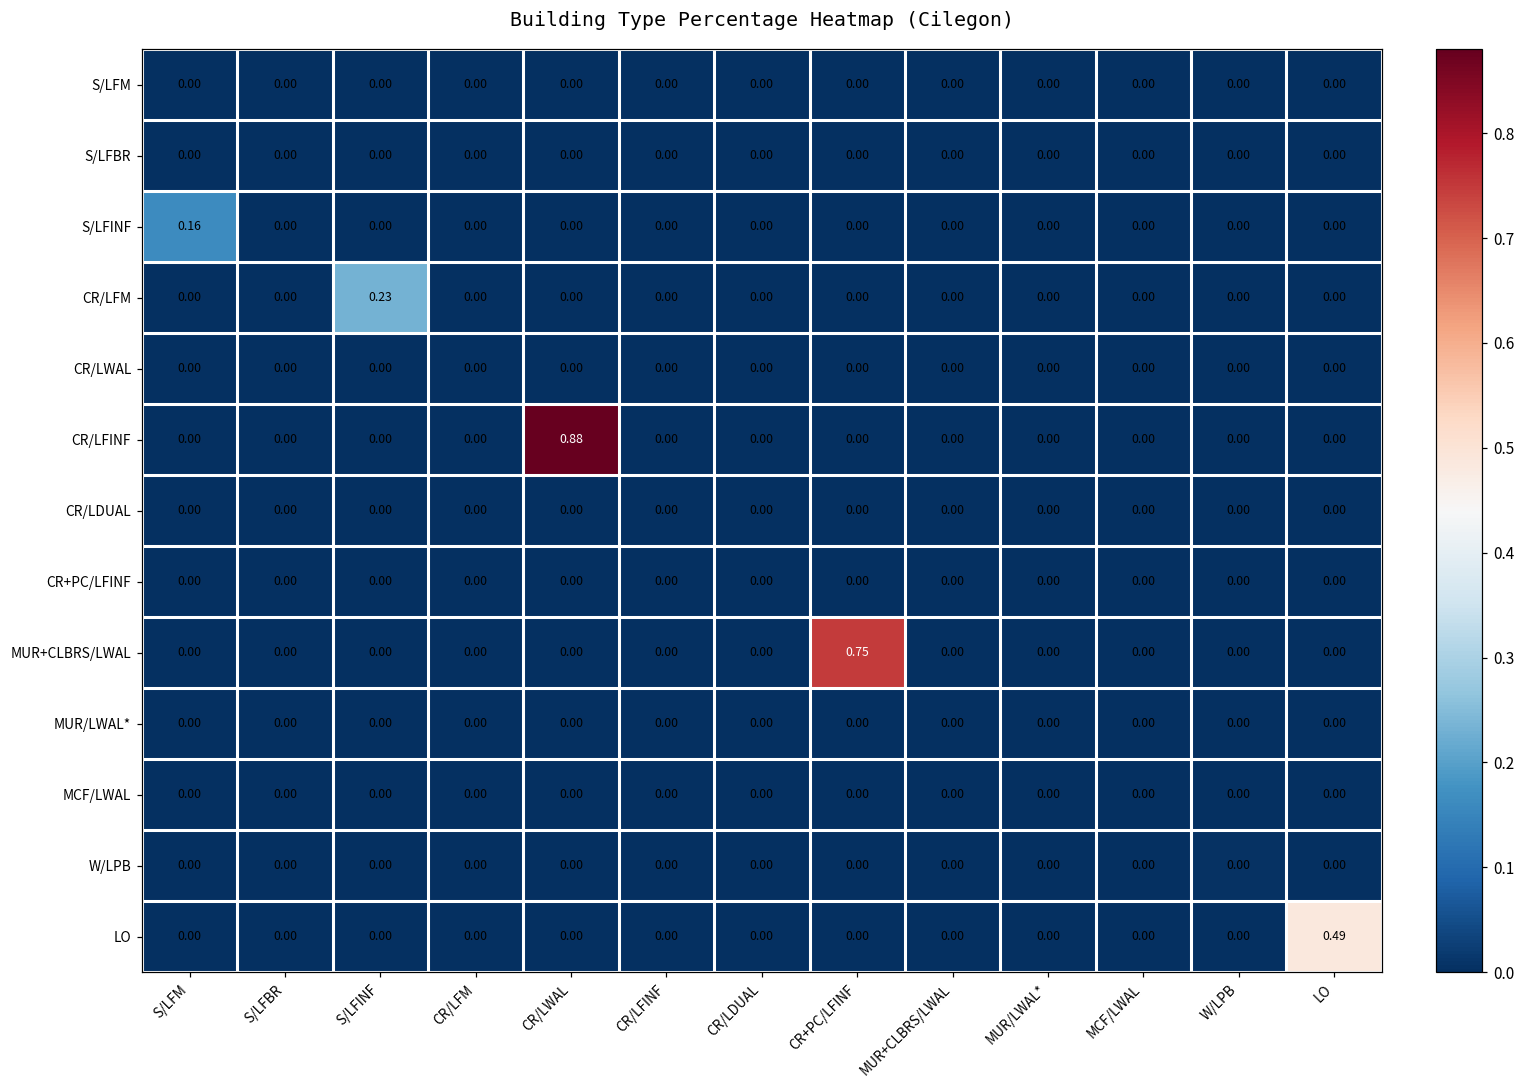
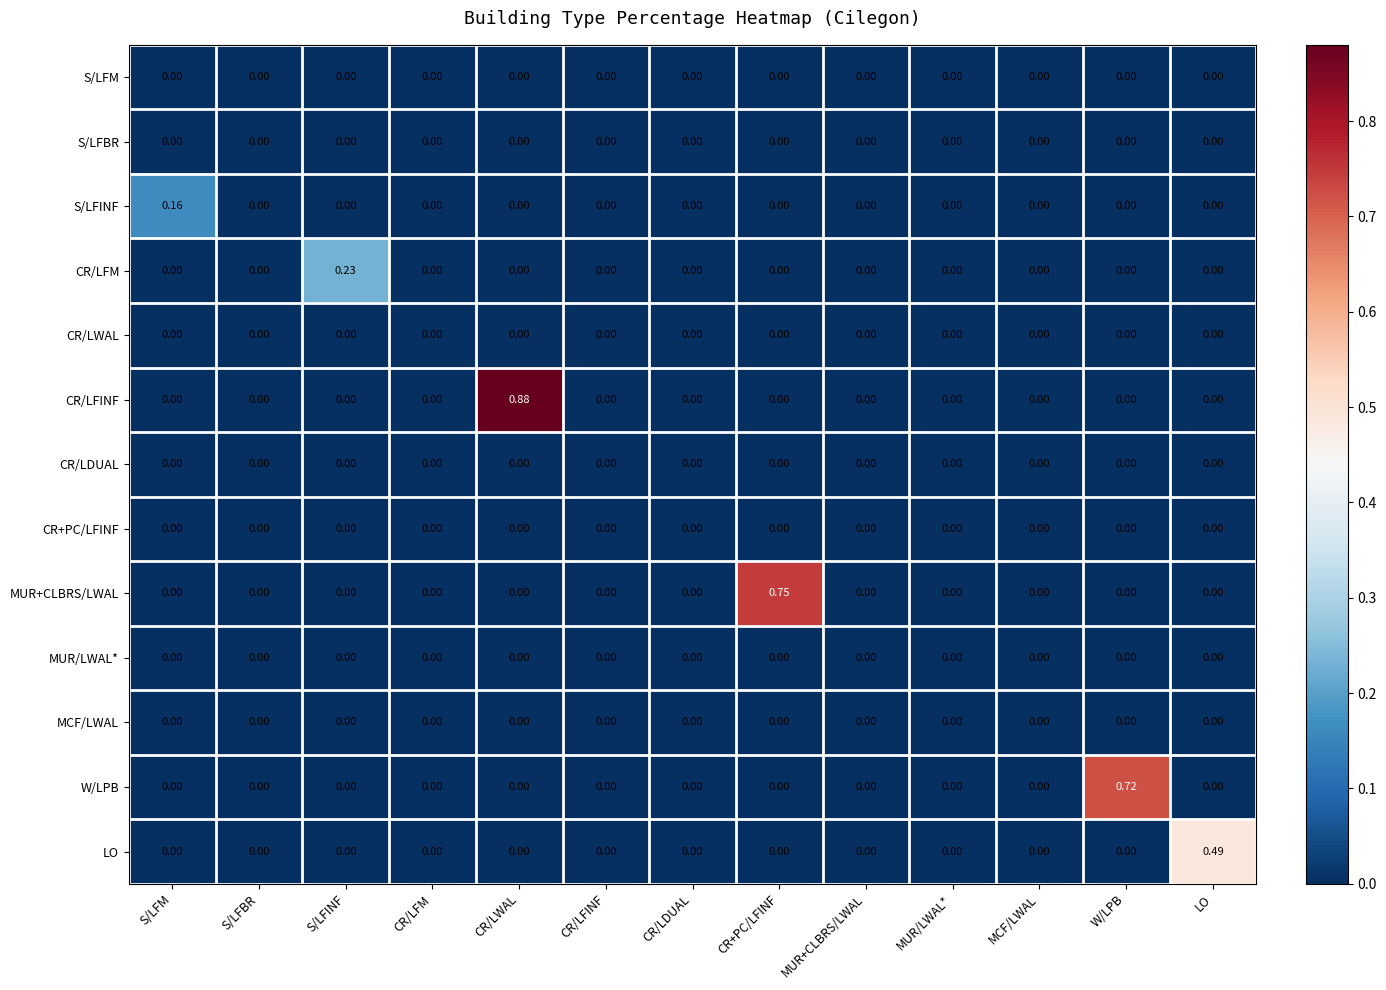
W/LPB, W/LPB: 0.00 -> 0.72
